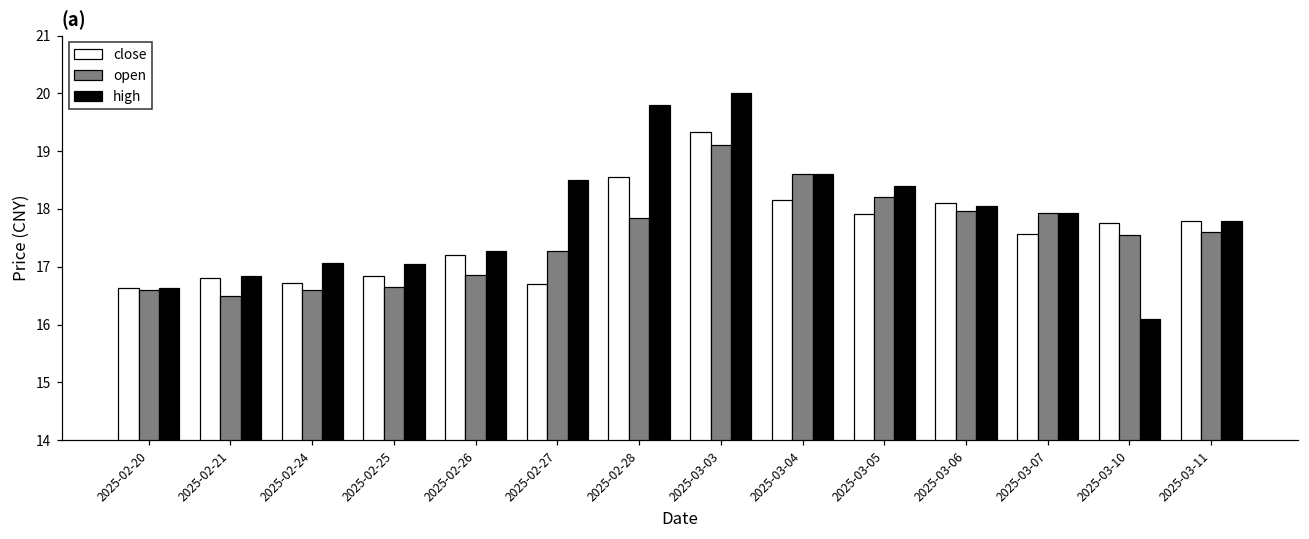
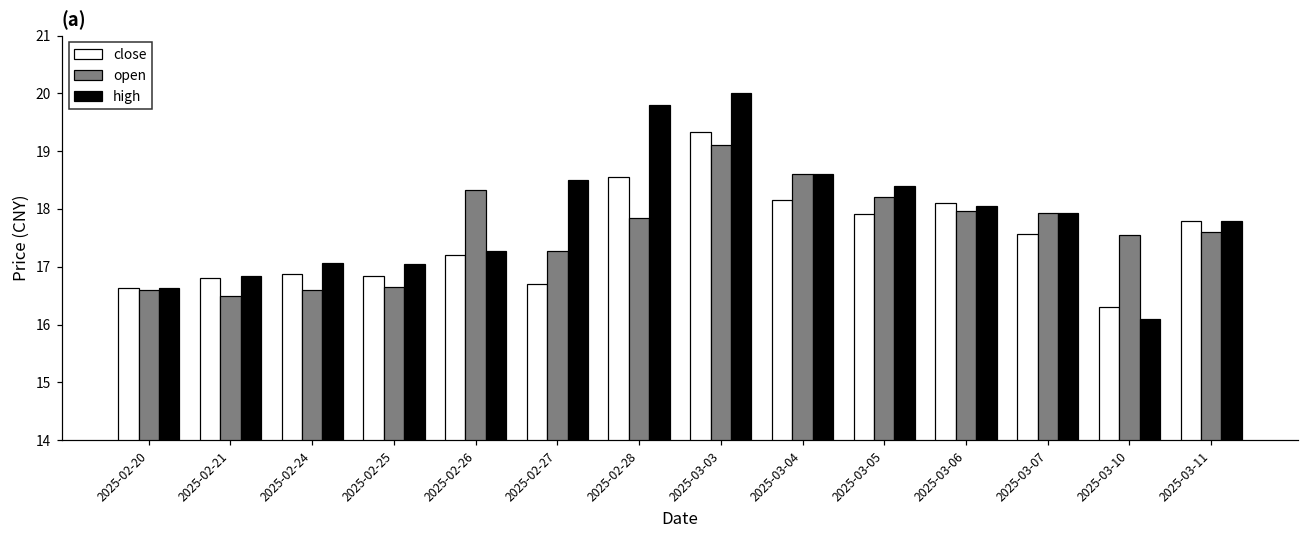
close, 2025-02-24: 16.7 -> 16.9
open, 2025-02-26: 16.9 -> 18.3
close, 2025-03-10: 17.8 -> 16.3
